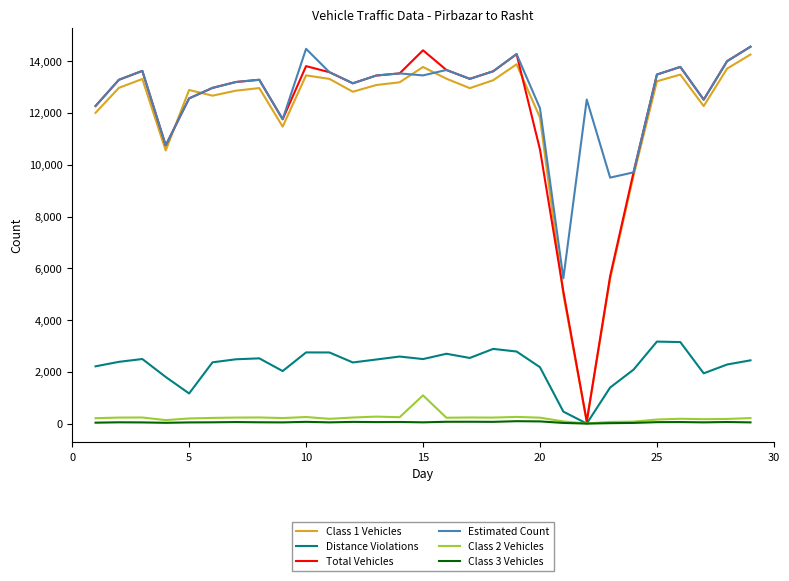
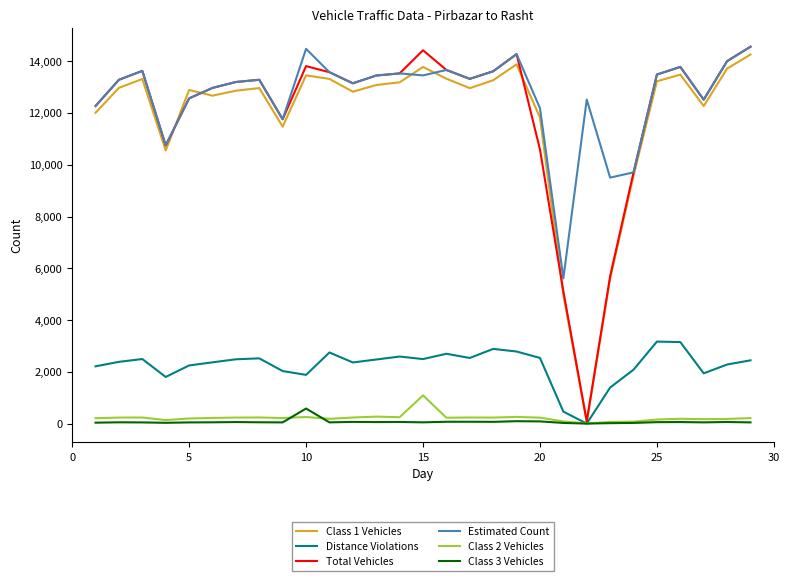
Distance Violations, 5: 1,200 -> 2,200
Distance Violations, 10: 2,800 -> 1,900
Class 3 Vehicles, 10: 100 -> 600
Distance Violations, 20: 2,200 -> 2,500
